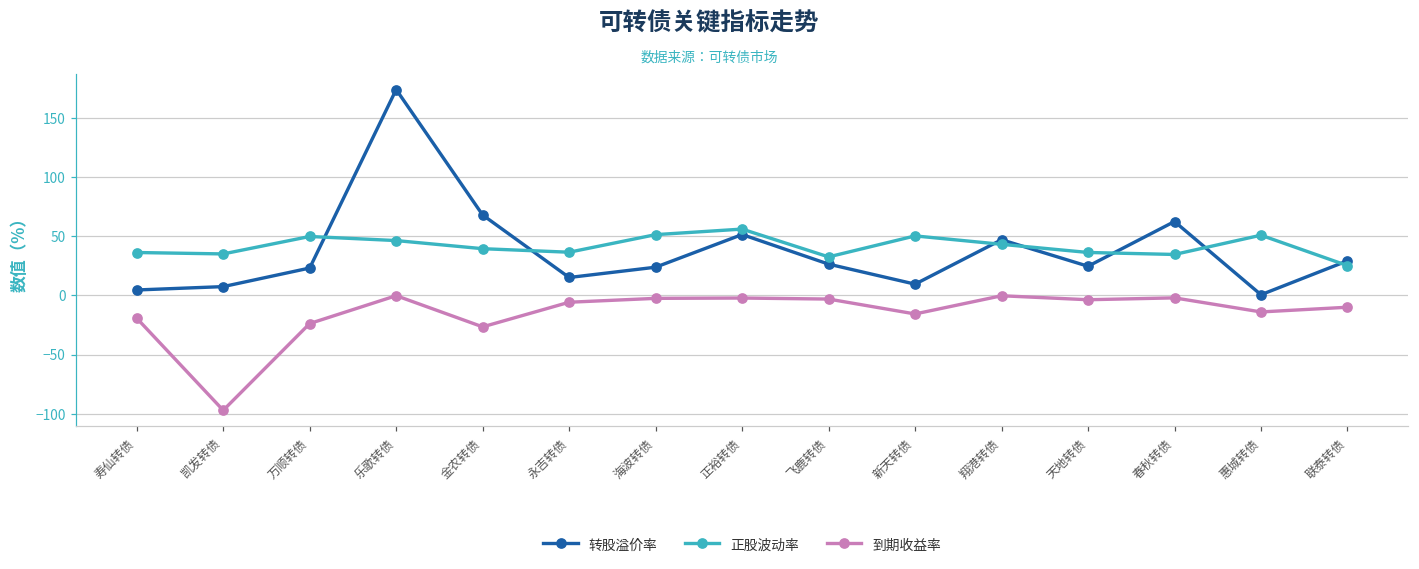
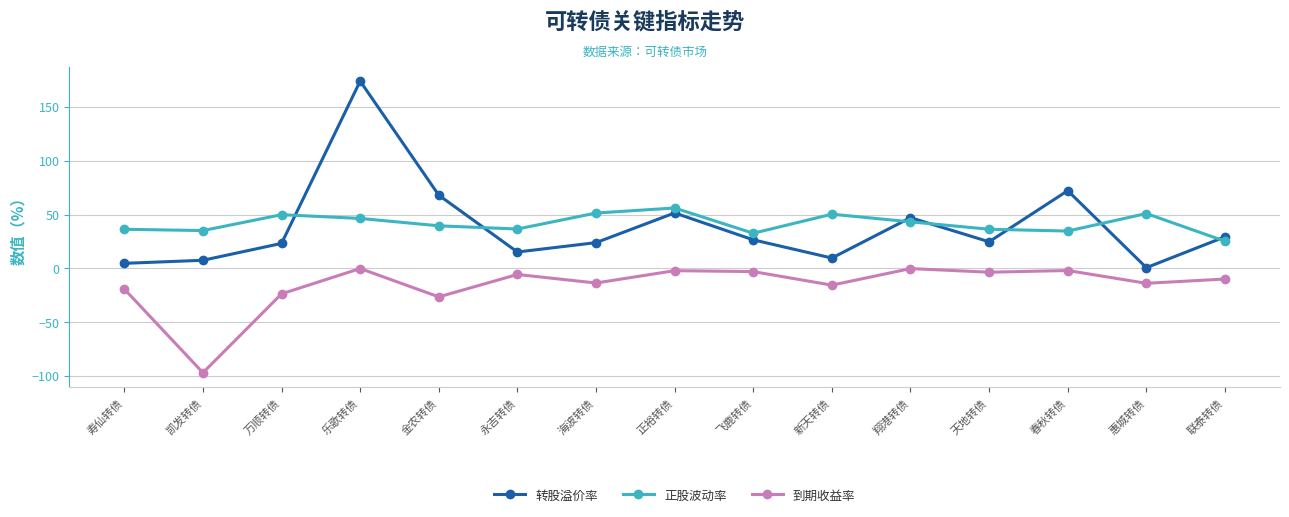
到期收益率, 海波转债: -2 -> -14
转股溢价率, 春秋转债: 63 -> 72
